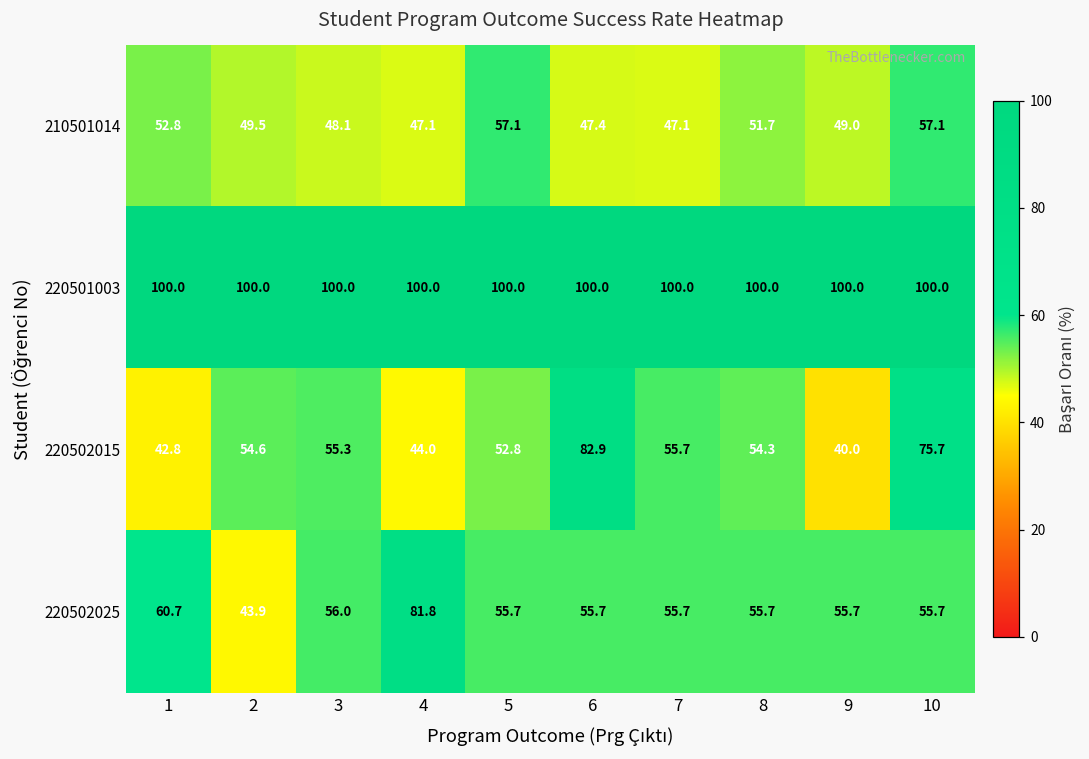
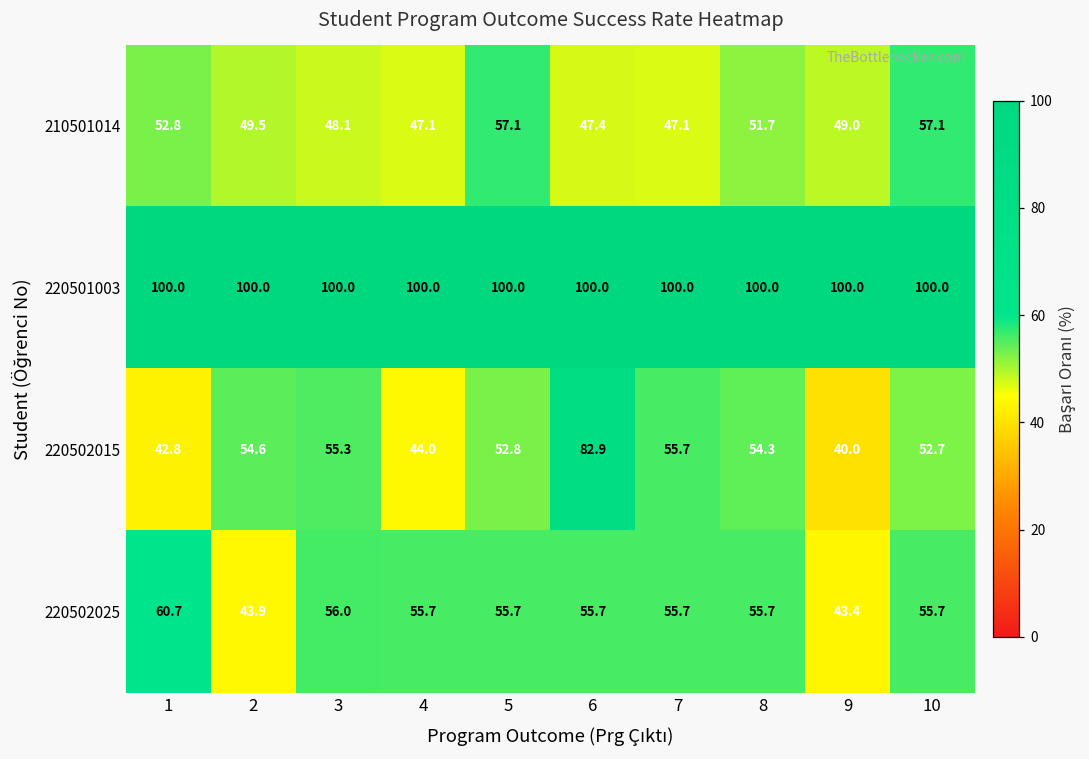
220502015, 10: 75.7 -> 52.7
220502025, 4: 81.8 -> 55.7
220502025, 9: 55.7 -> 43.4
